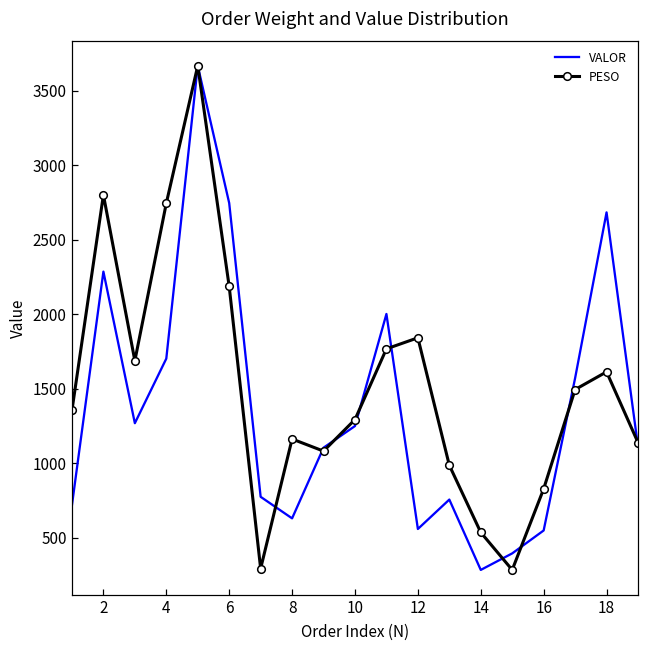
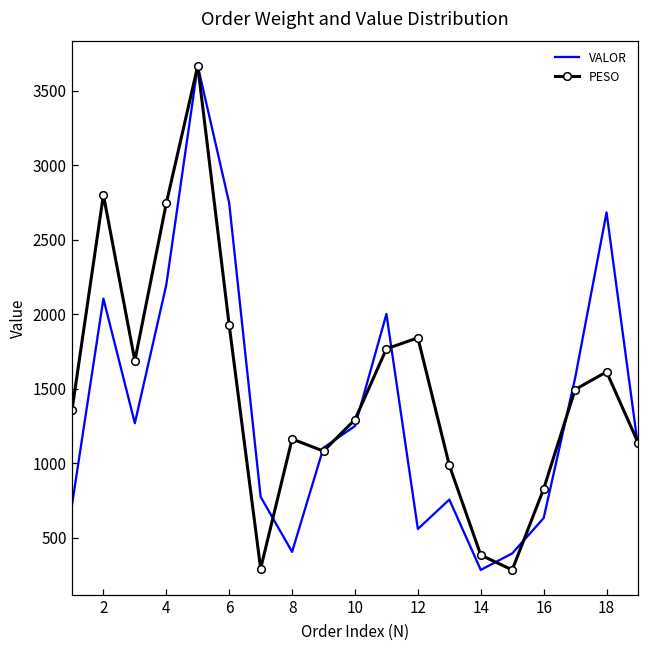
VALOR, 2: 2290 -> 2110
VALOR, 4: 1700 -> 2200
PESO, 6: 2190 -> 1930
VALOR, 8: 630 -> 400
PESO, 14: 530 -> 380
VALOR, 16: 550 -> 630
